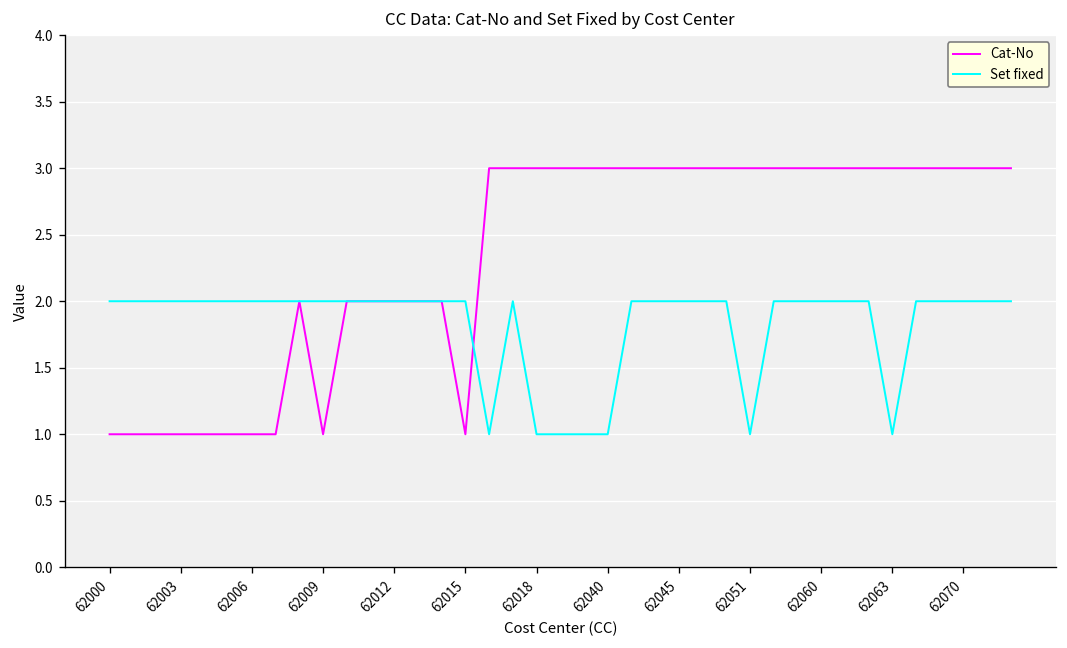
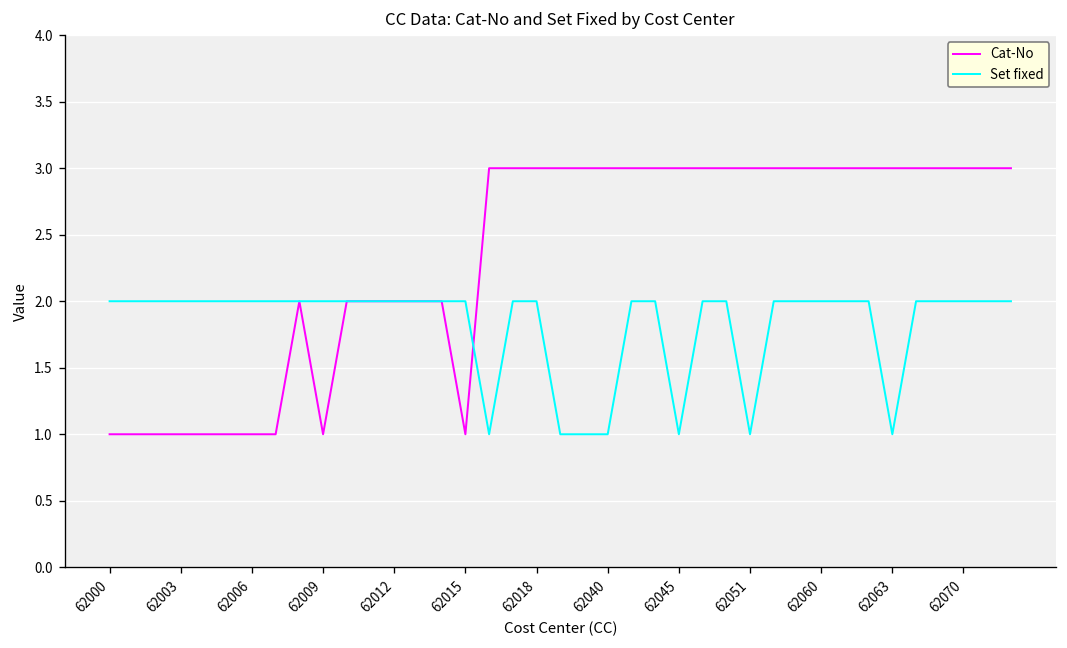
Set fixed, 62018: 1 -> 2
Set fixed, 62045: 2 -> 1
